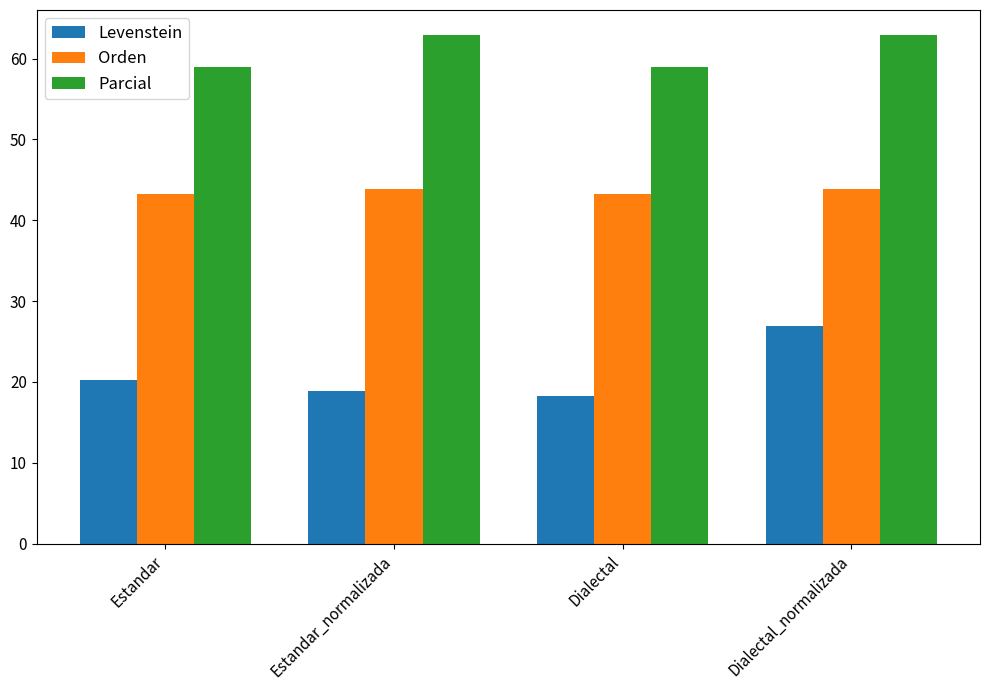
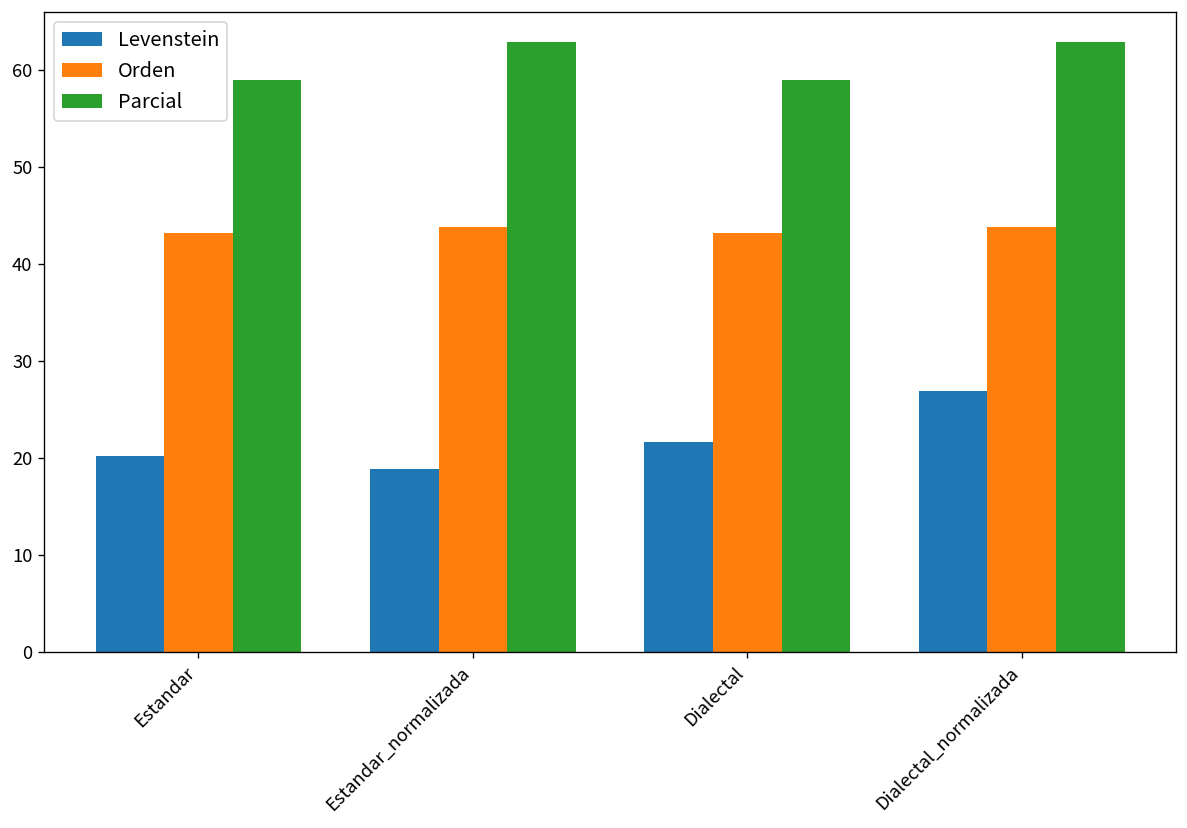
Levenstein, Dialectal: 18 -> 22
